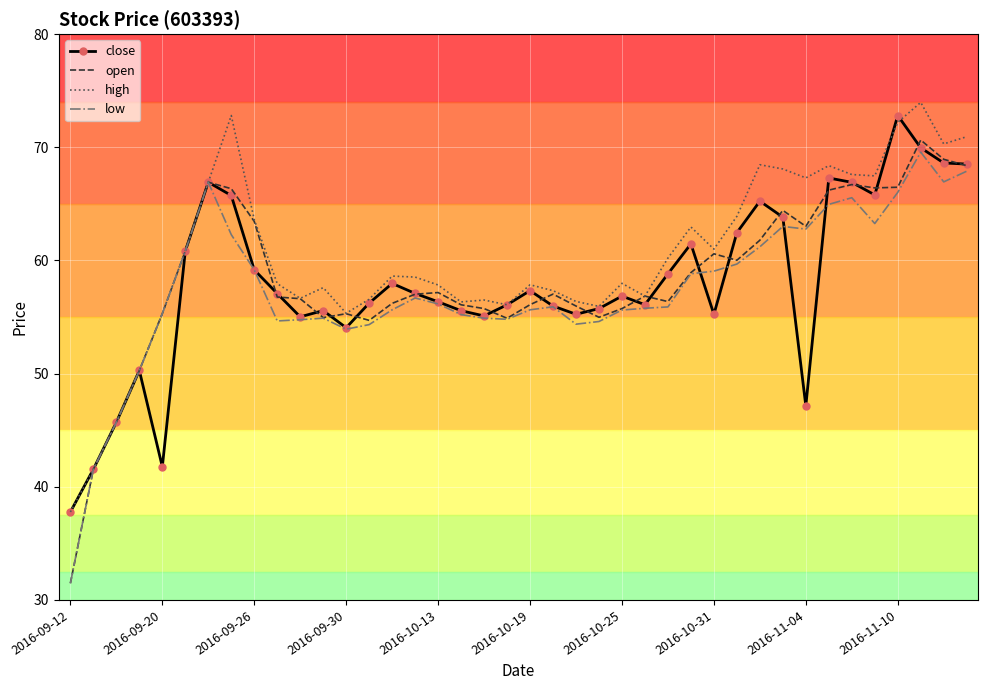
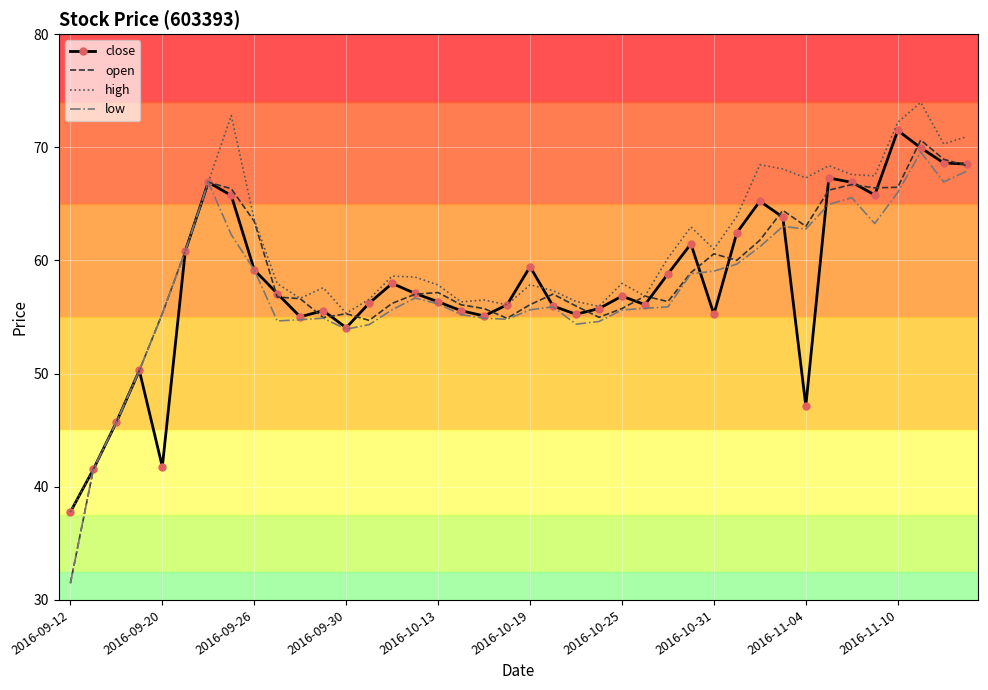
close, 2016-10-19: 57.3 -> 59.5
close, 2016-11-10: 72.8 -> 71.5
